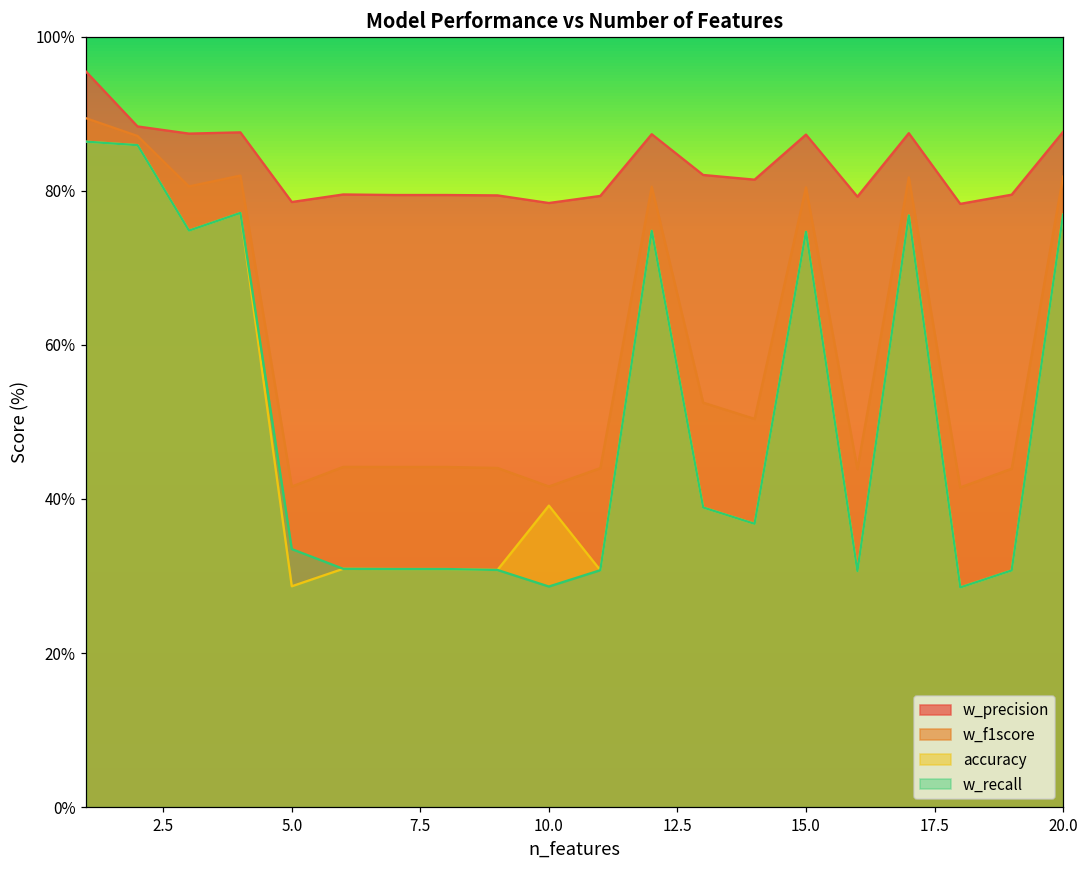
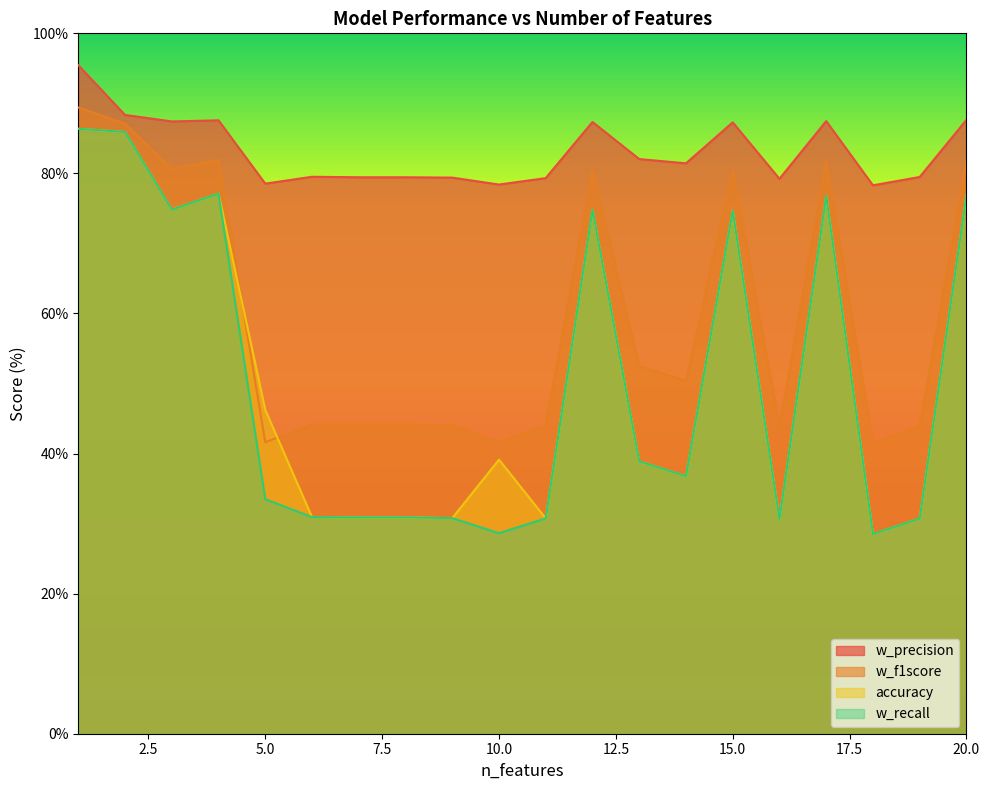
accuracy, 5.0: 29% -> 46%
